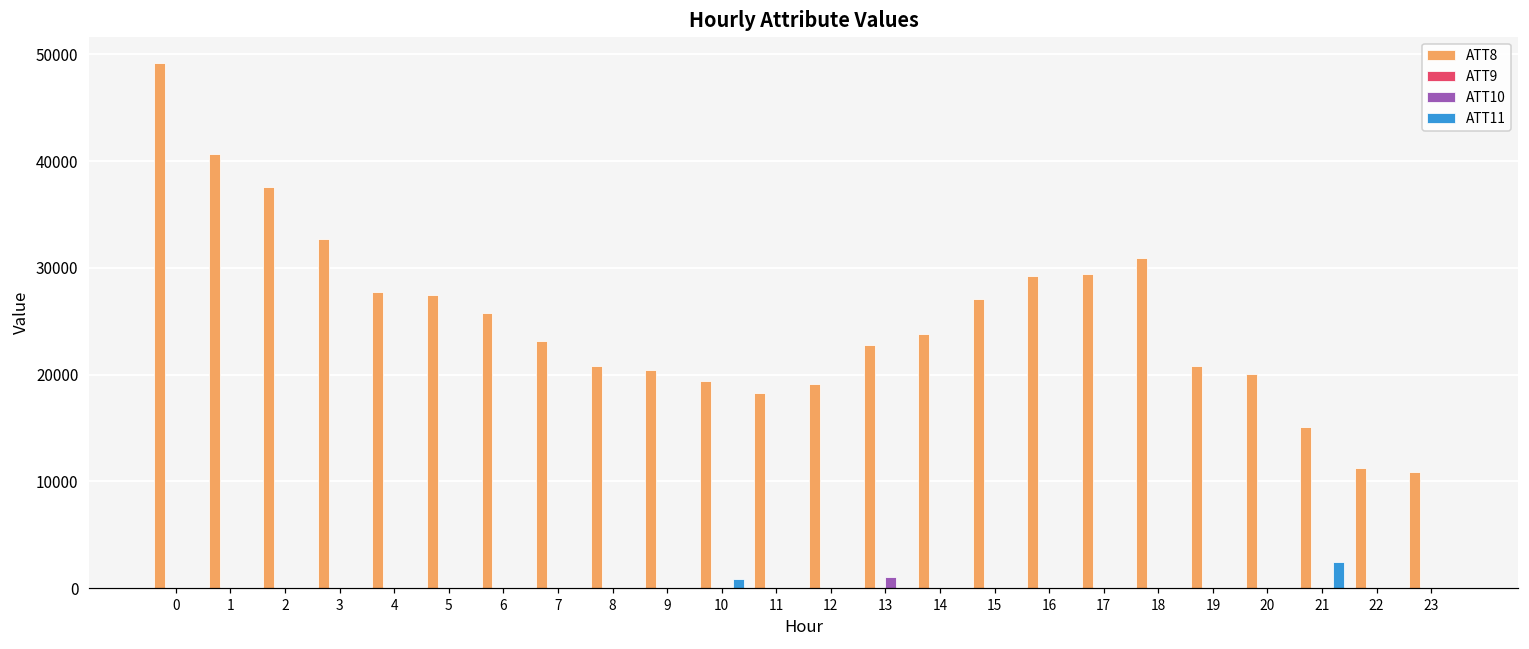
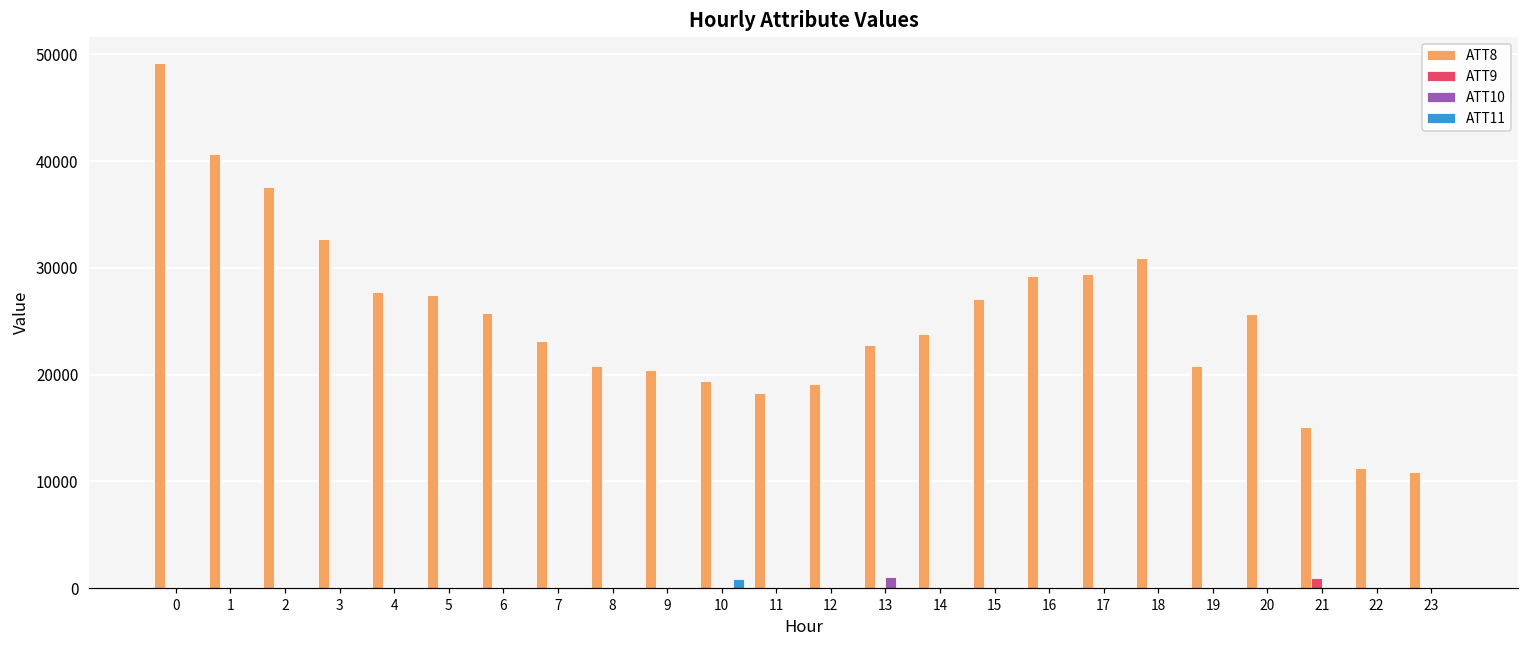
ATT8, 20: 20000 -> 26000
ATT9, 21: 0 -> 1000
ATT11, 21: 2000 -> 0
